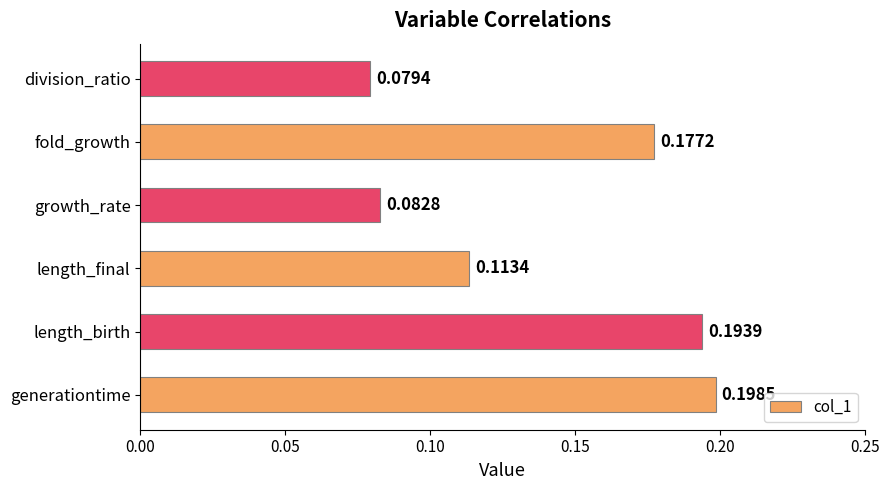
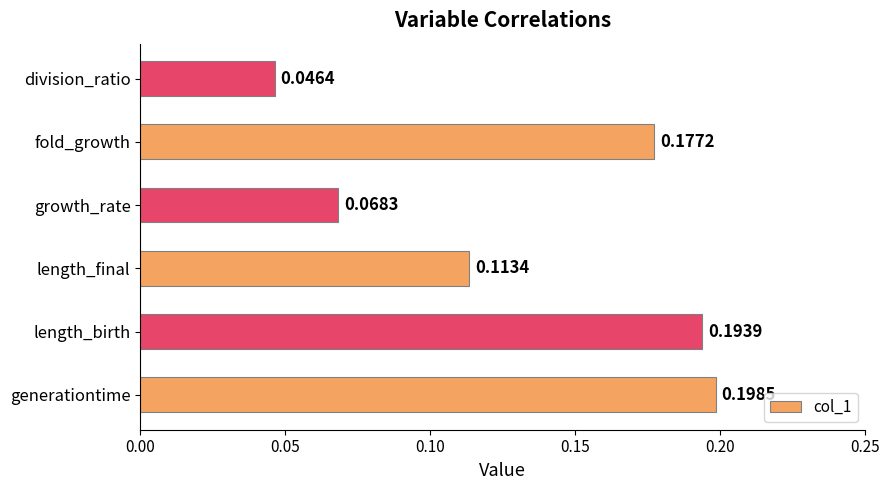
division_ratio: 0.0794 -> 0.0464
growth_rate: 0.0828 -> 0.0683
